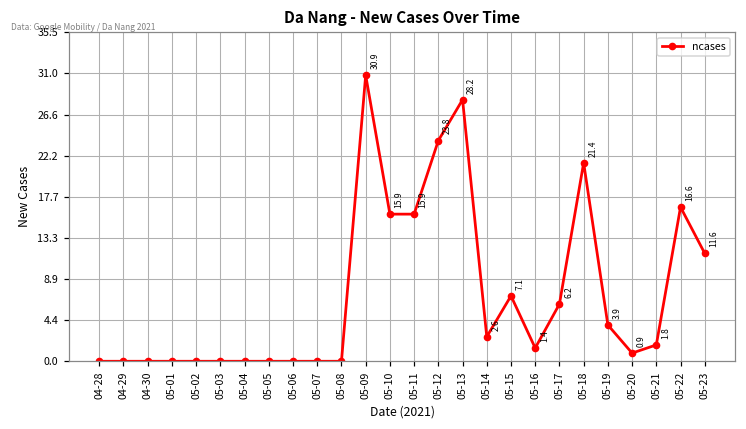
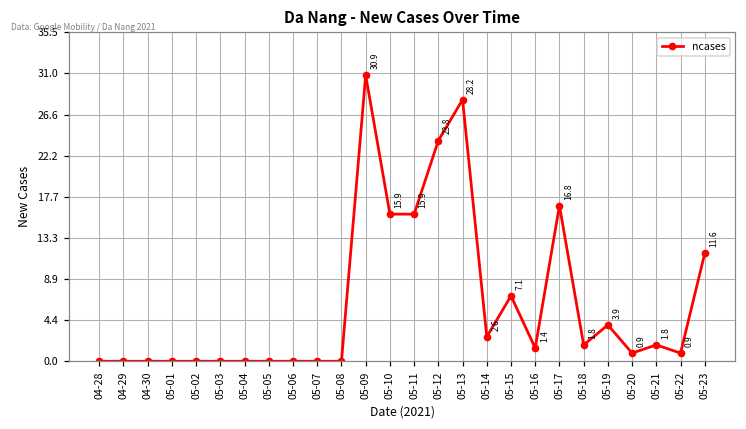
05-17: 6.2 -> 16.8
05-18: 21.4 -> 1.8
05-22: 16.6 -> 0.9
